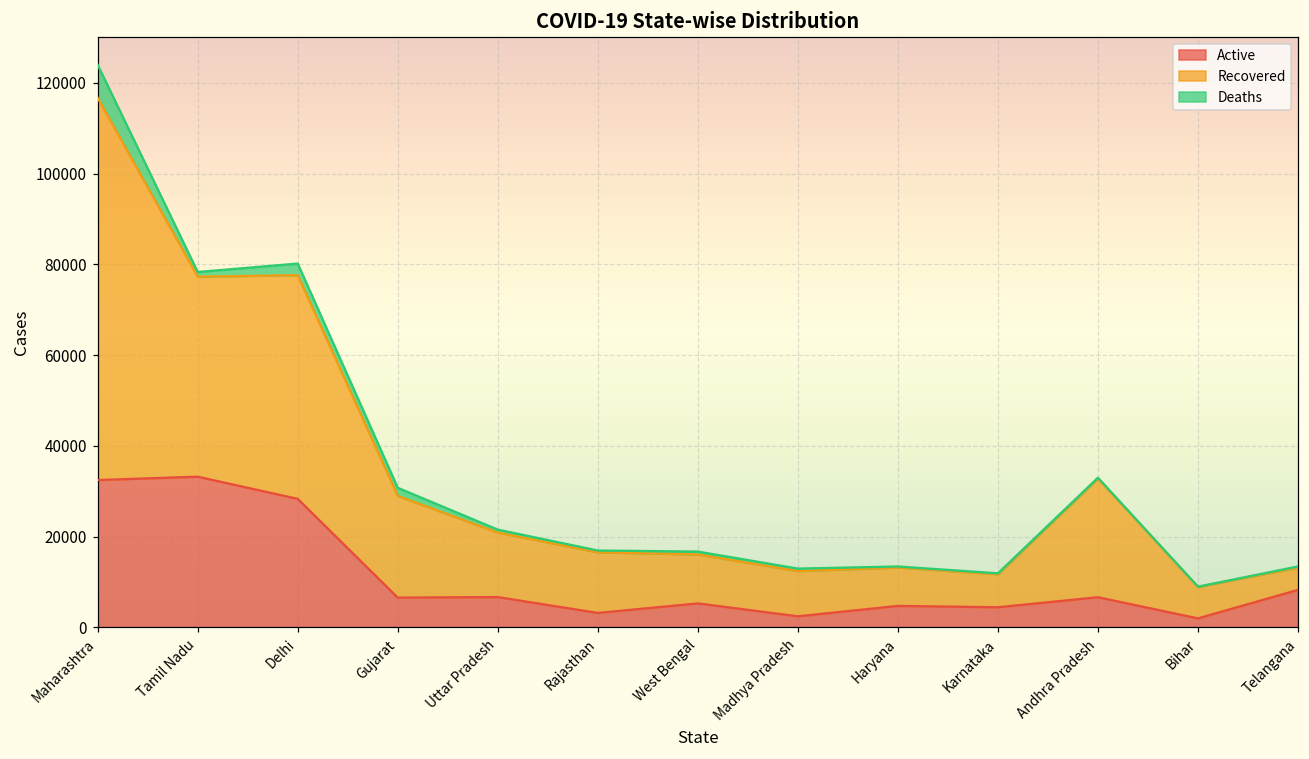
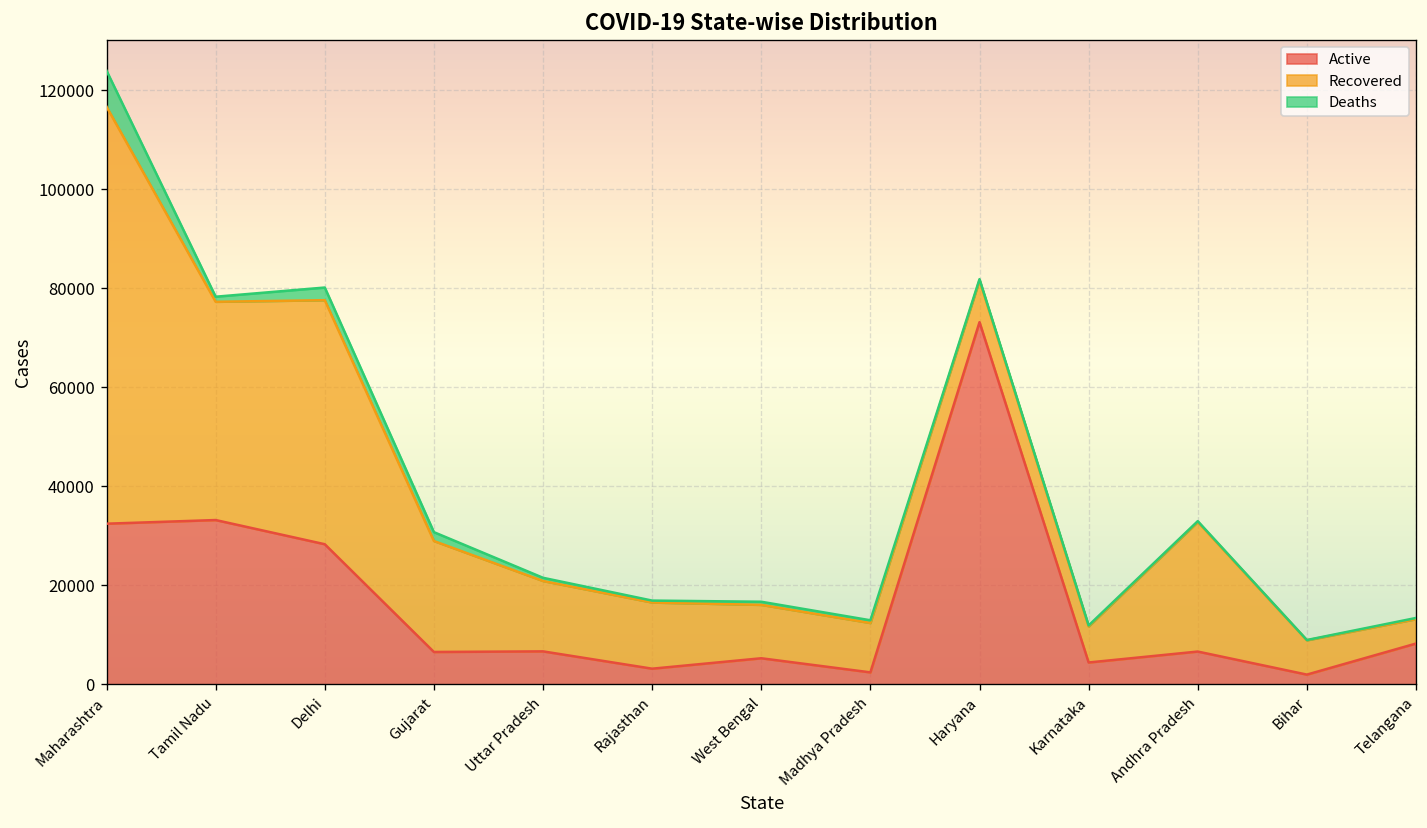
Active, Haryana: 5000 -> 73000
